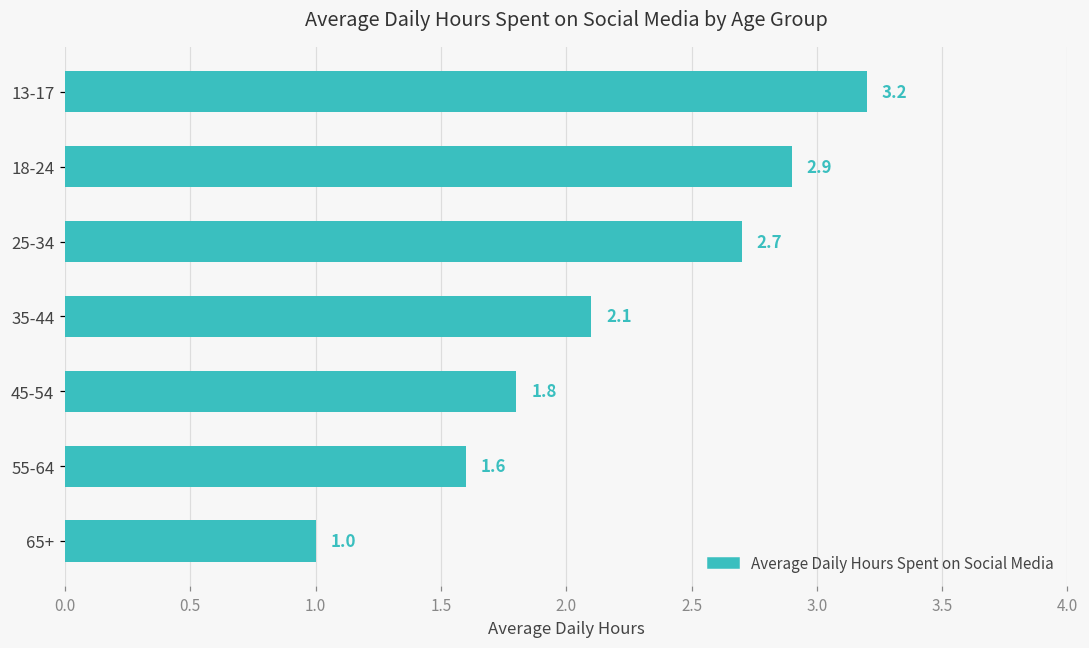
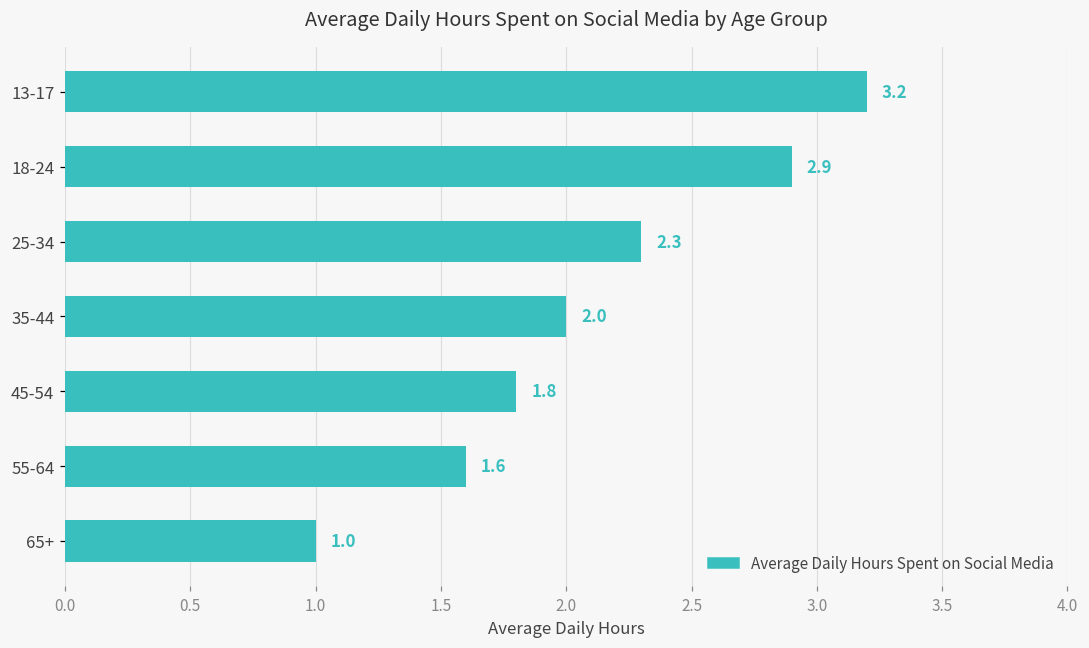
25-34: 2.7 -> 2.3
35-44: 2.1 -> 2.0
